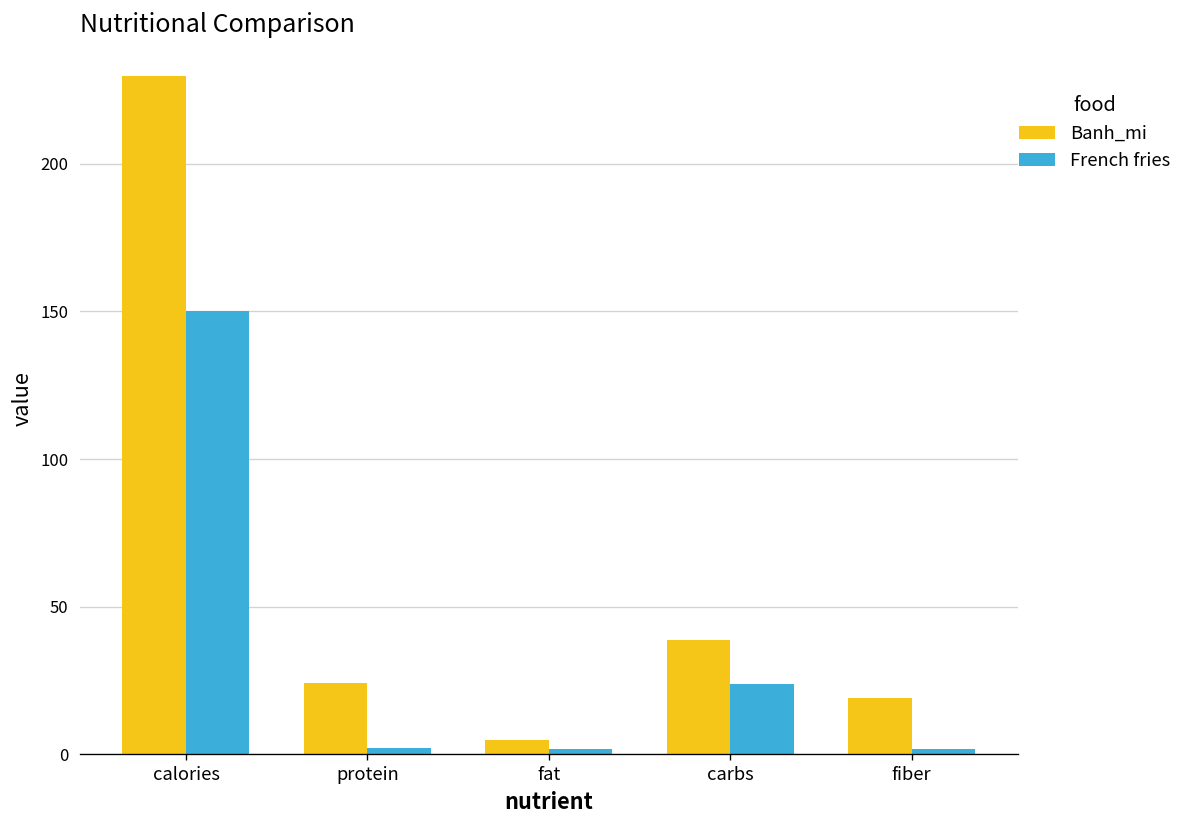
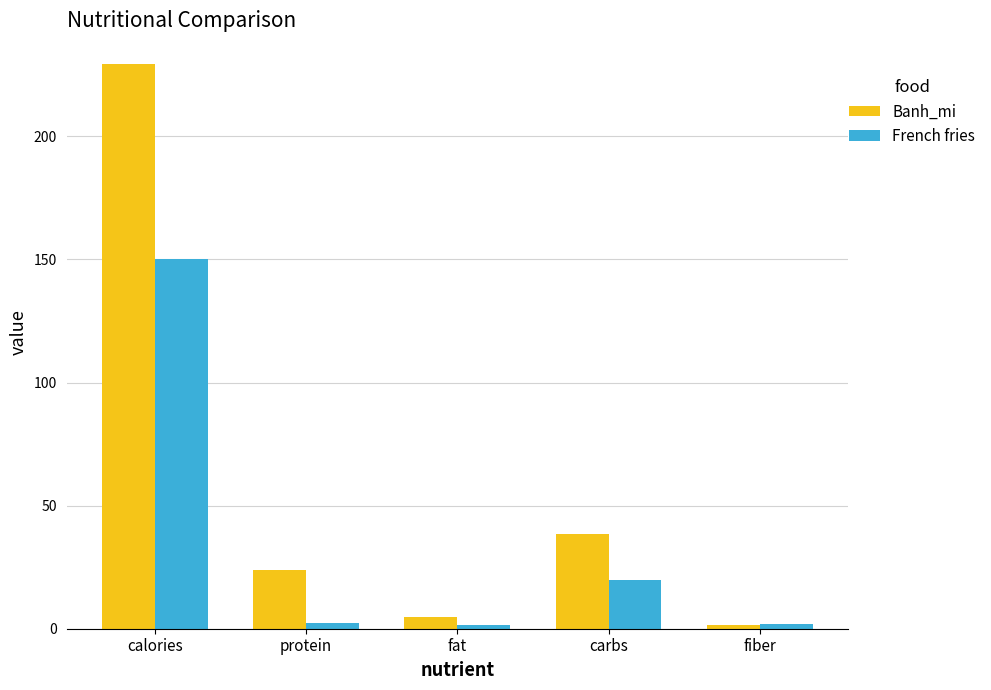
French fries, carbs: 24 -> 20
Banh_mi, fiber: 19 -> 2
